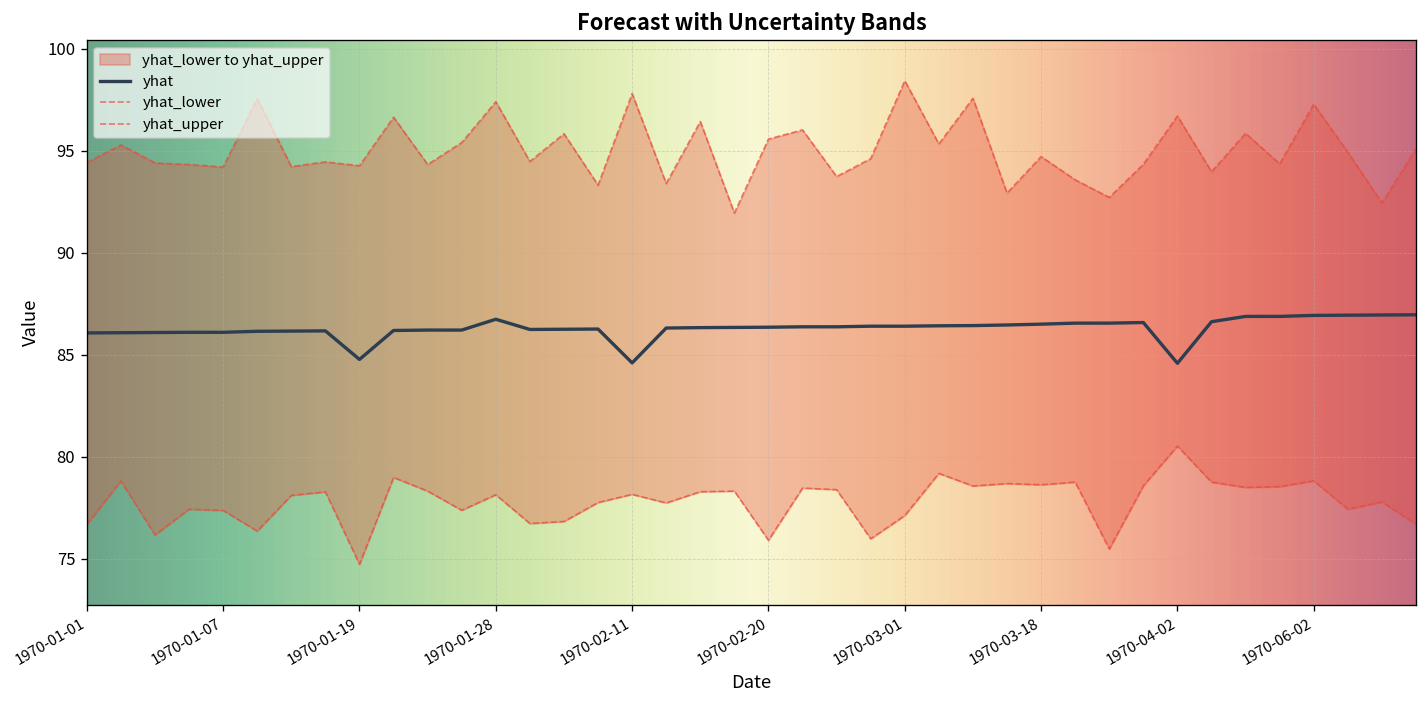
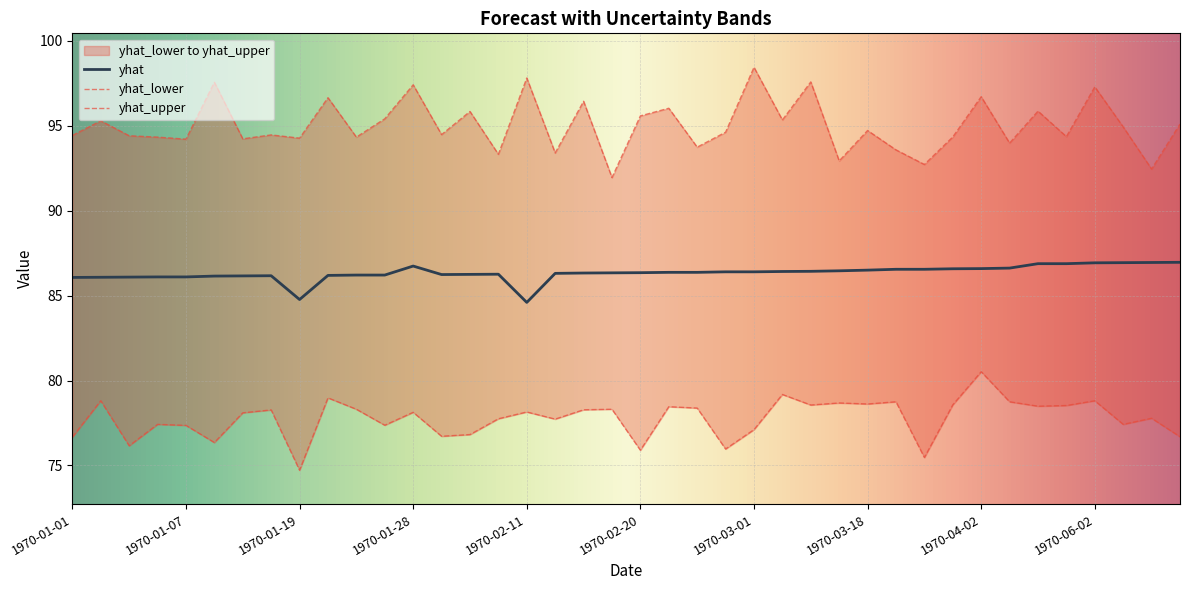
yhat, 1970-04-02: 84.6 -> 86.6
